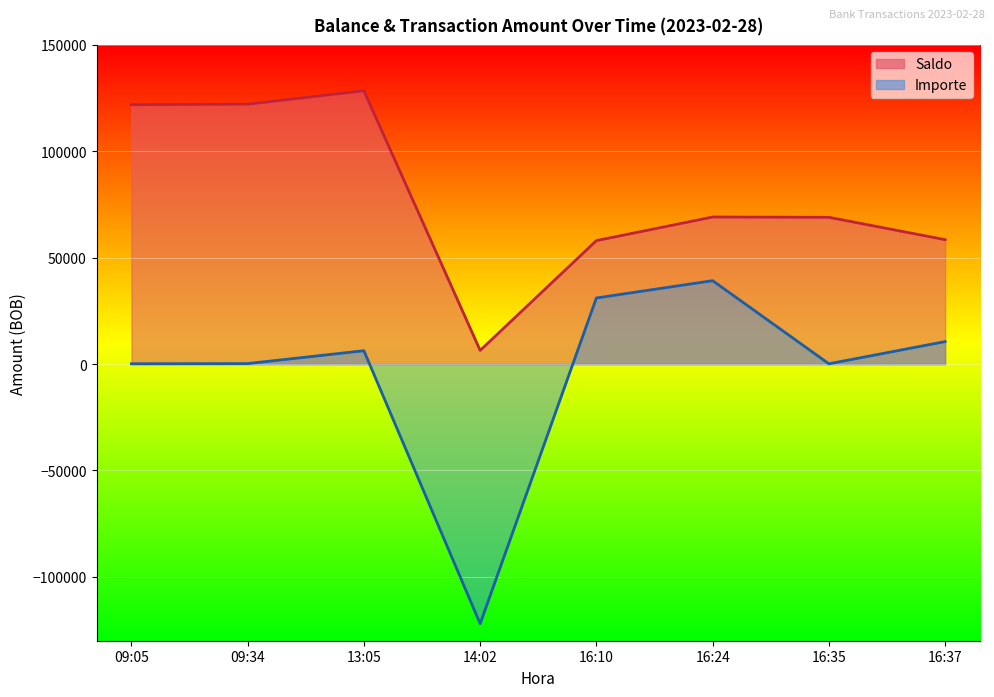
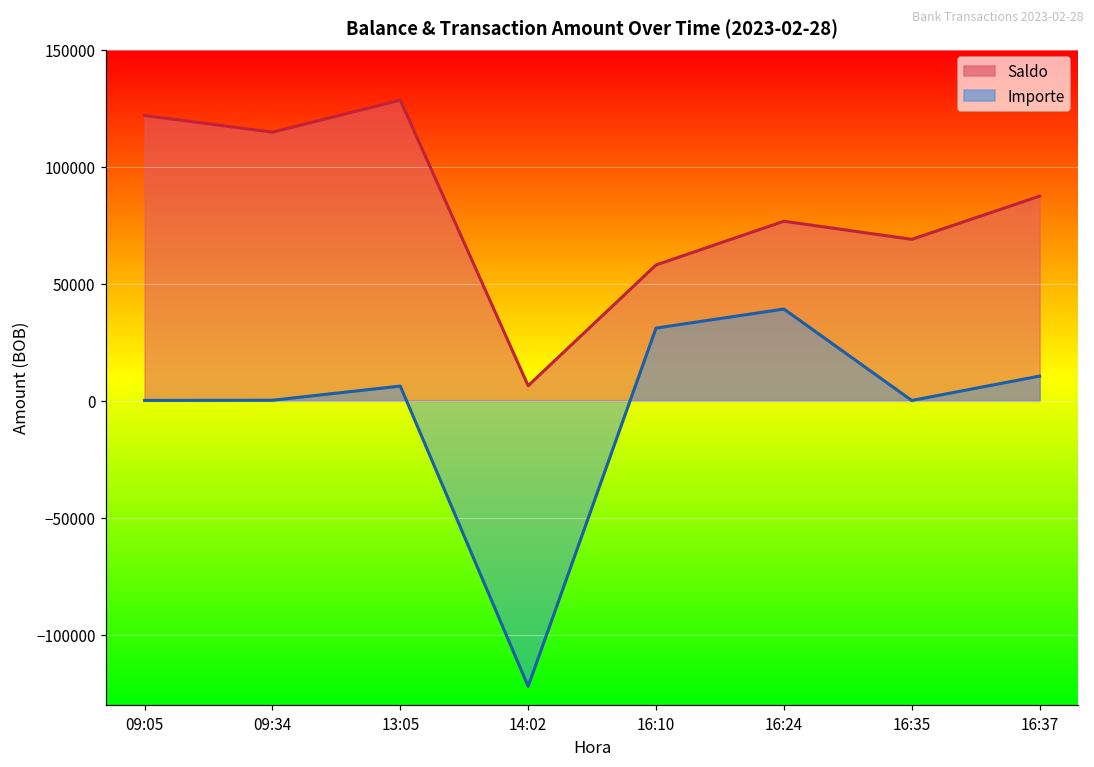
Saldo, 09:34: 122000 -> 115000
Saldo, 16:24: 69000 -> 77000
Saldo, 16:37: 58000 -> 87000
